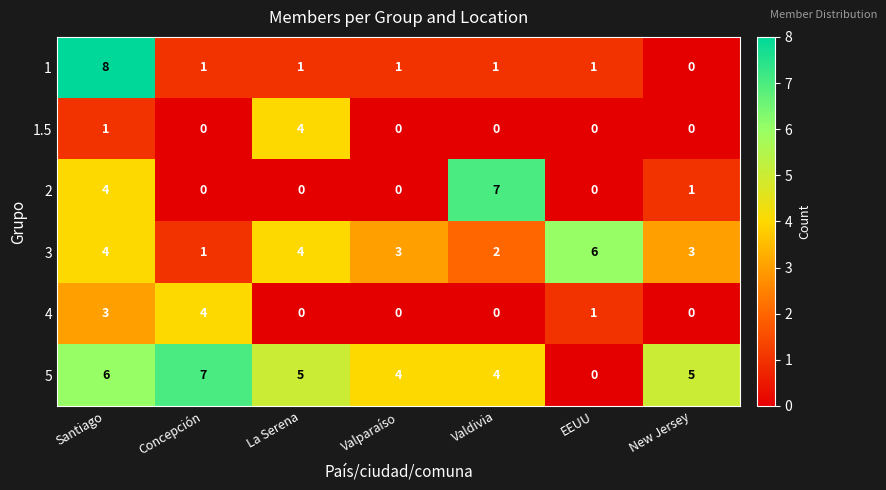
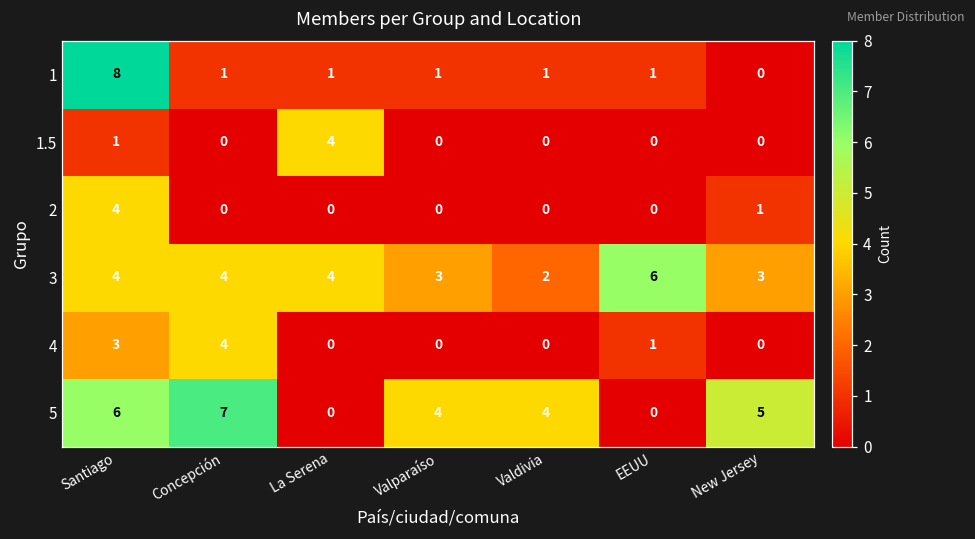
2, Valdivia: 7 -> 0
3, Concepción: 1 -> 4
5, La Serena: 5 -> 0
